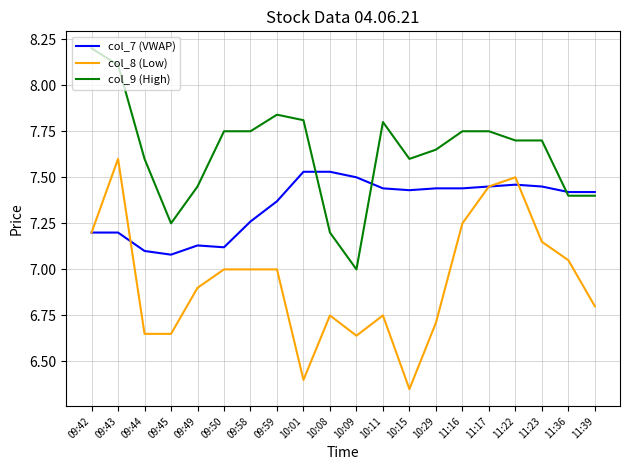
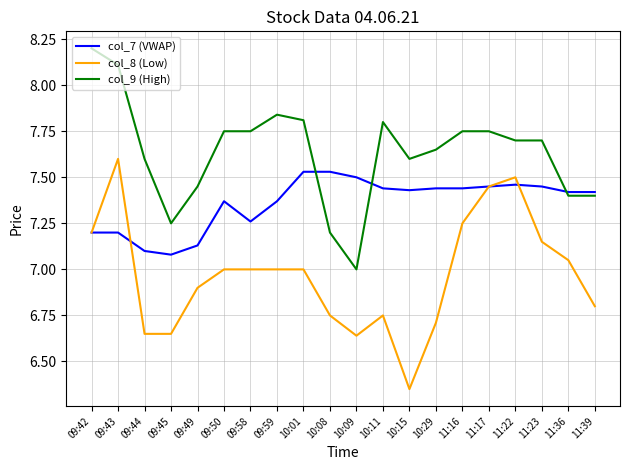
col_7 (VWAP), 09:50: 7.12 -> 7.37
col_8 (Low), 10:01: 6.4 -> 7.0
